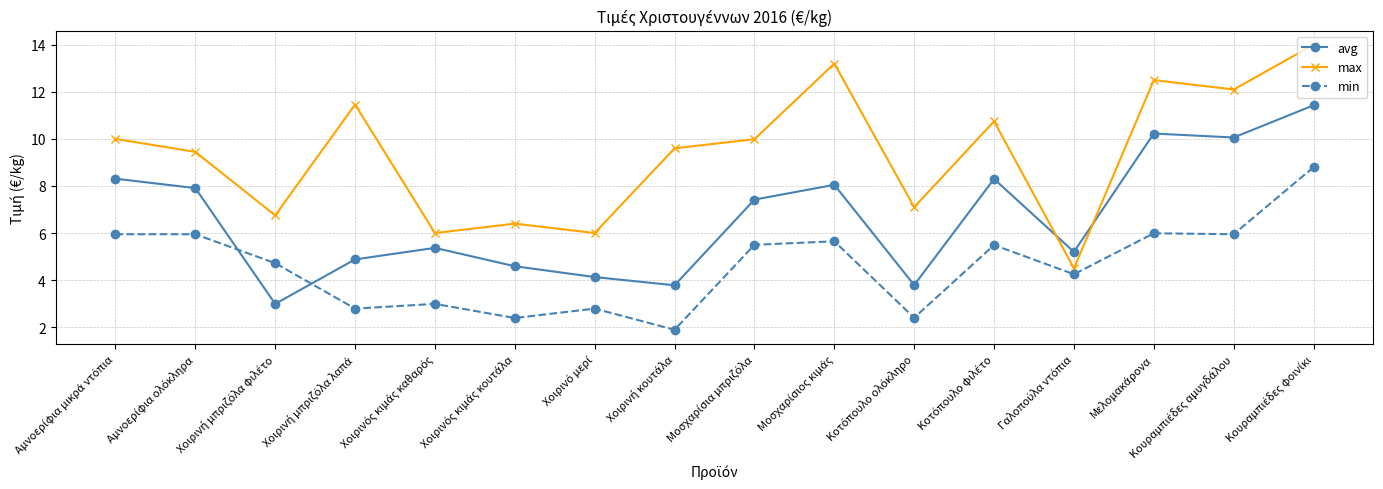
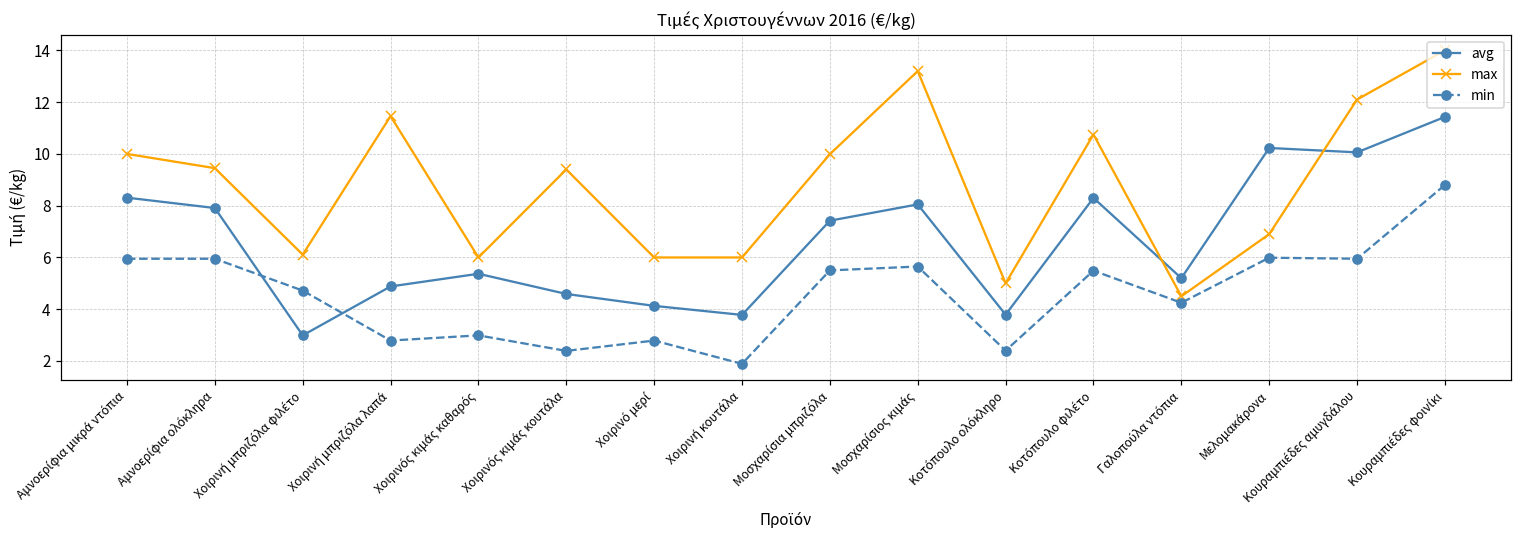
max, Χοιρινή μπριζόλα φιλέτο: 6.8 -> 6.1
max, Χοιρινός κιμάς κουτάλα: 6.4 -> 9.4
max, Χοιρινή κουτάλα: 9.6 -> 6.0
max, Κοτόπουλο ολόκληρο: 7.1 -> 5.0
max, Μελομακάρονα: 12.5 -> 6.9
